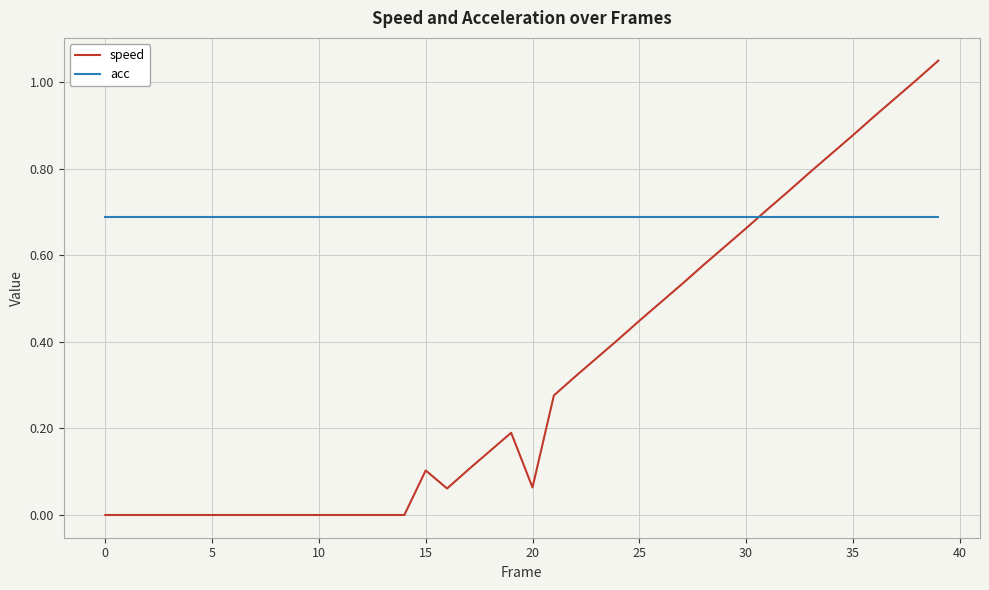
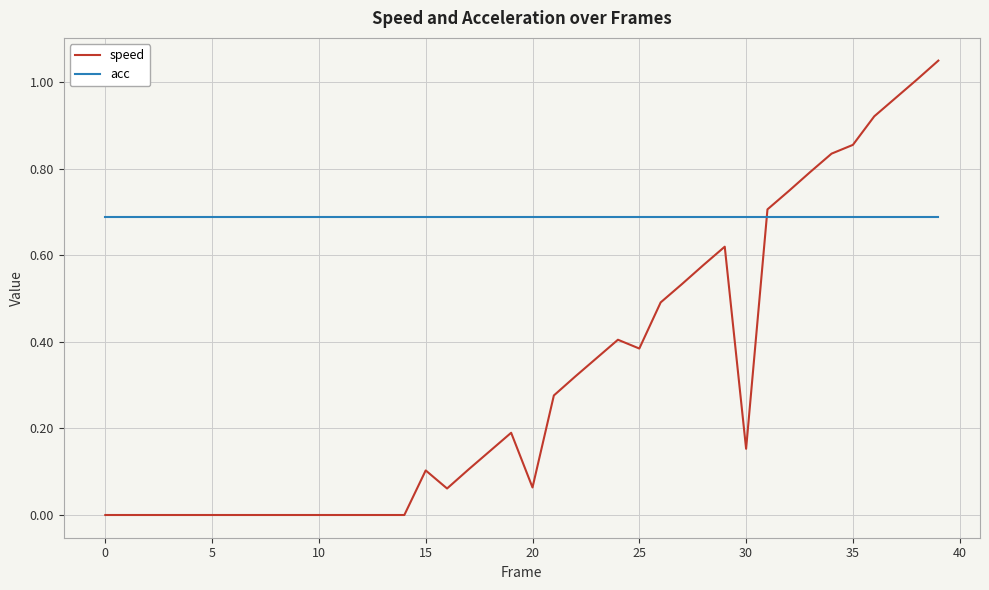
speed, 25: 0.45 -> 0.38
speed, 30: 0.66 -> 0.15
speed, 35: 0.88 -> 0.86
